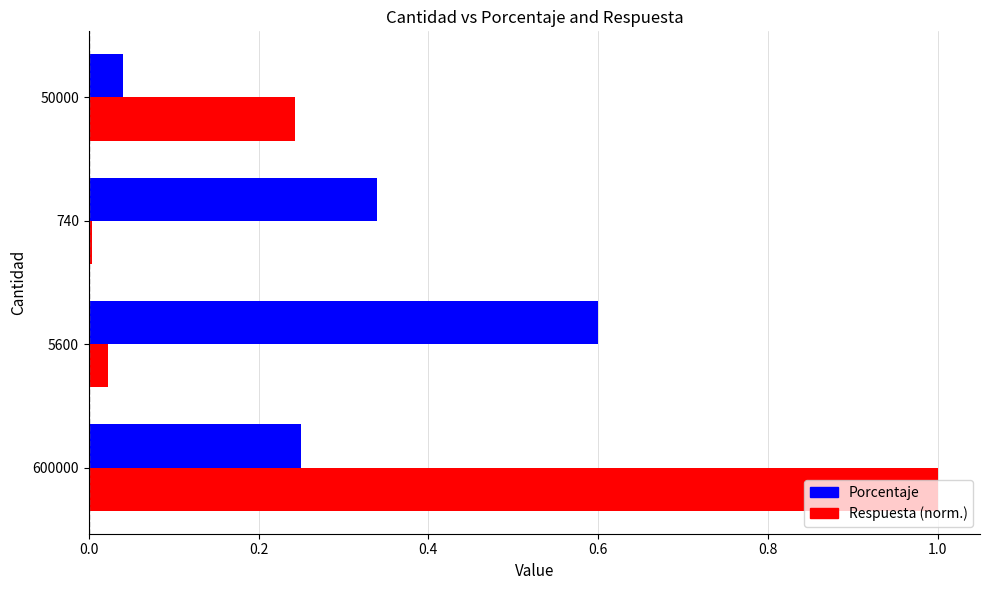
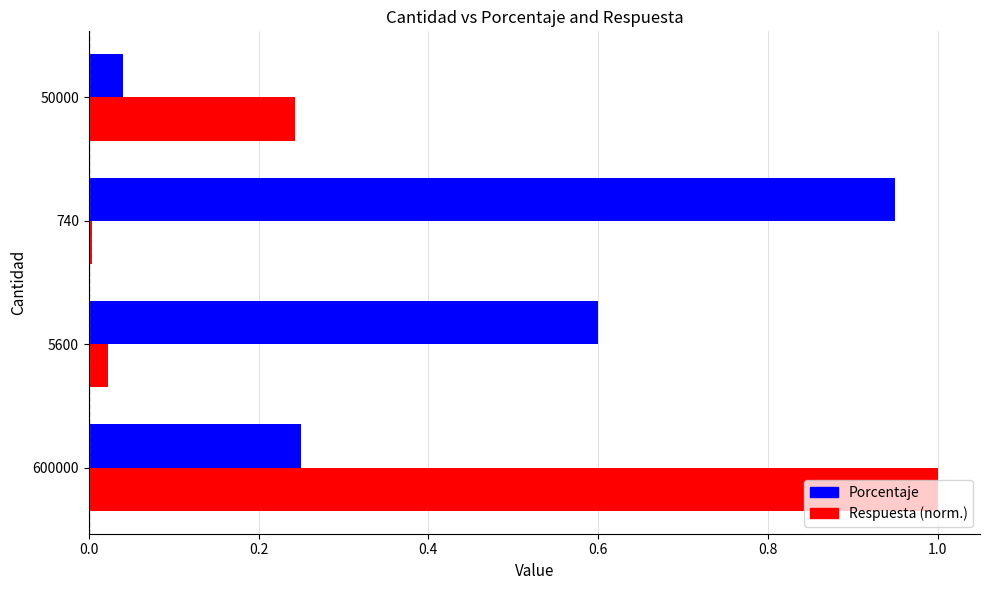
Porcentaje, 740: 0.34 -> 0.95
